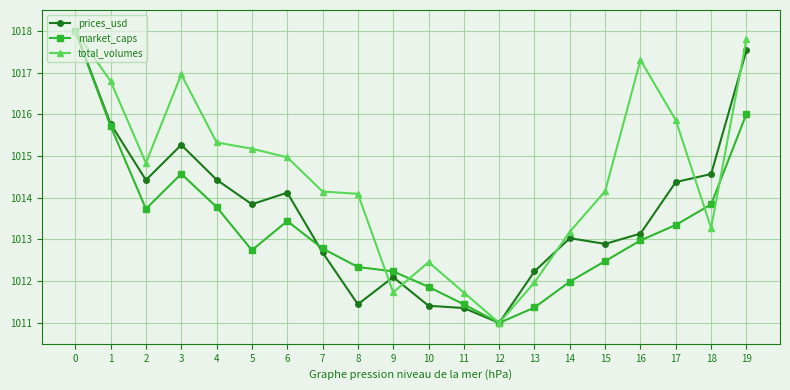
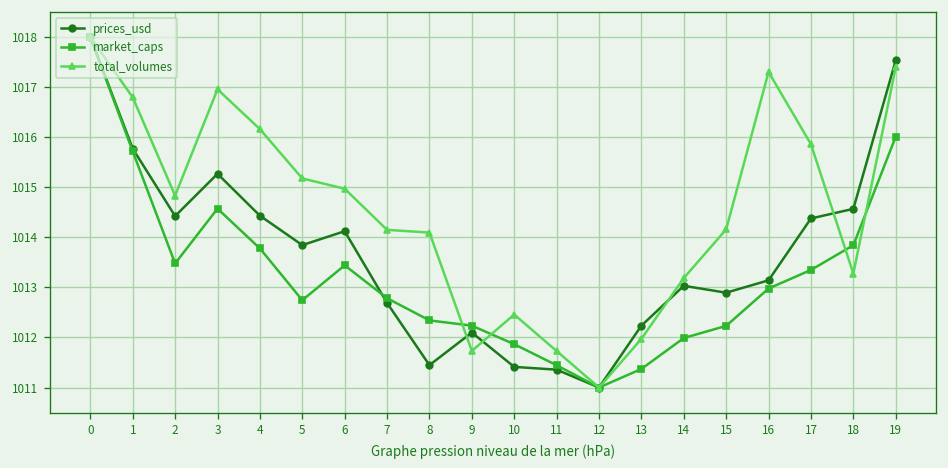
market_caps, 2: 1013.7 -> 1013.5
total_volumes, 4: 1015.3 -> 1016.2
market_caps, 15: 1012.5 -> 1012.2
total_volumes, 19: 1017.8 -> 1017.4
